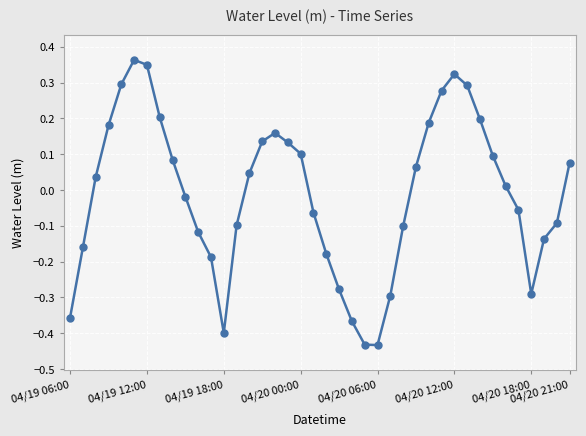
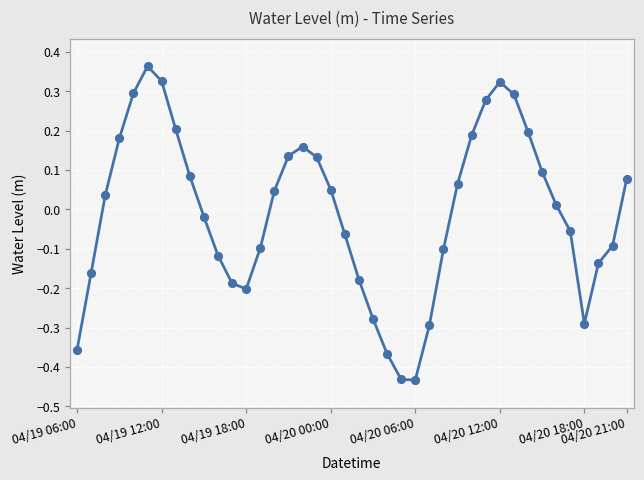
04/19 12:00: 0.35 -> 0.33
04/19 18:00: -0.40 -> -0.20
04/20 00:00: 0.10 -> 0.05
